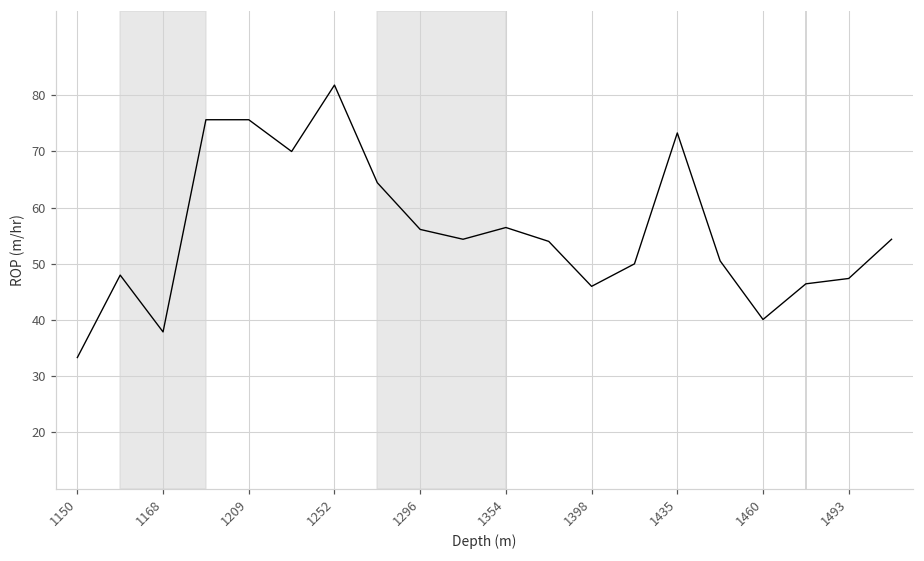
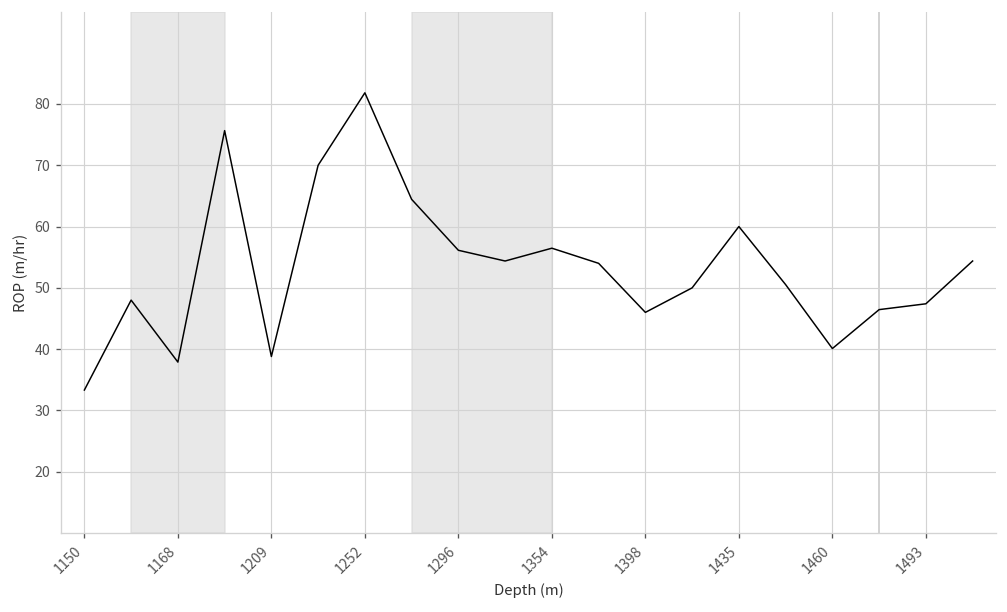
1209: 76 -> 39
1435: 73 -> 60
